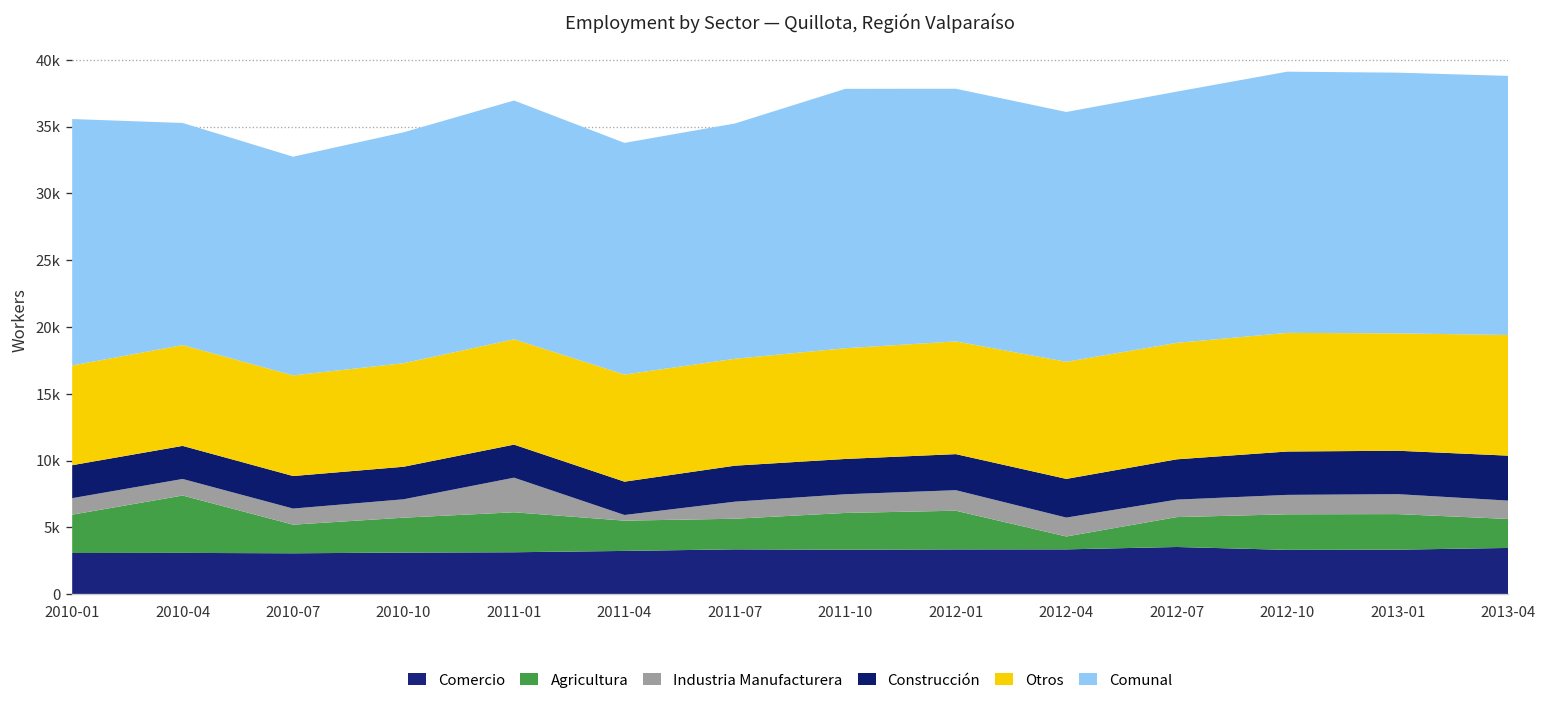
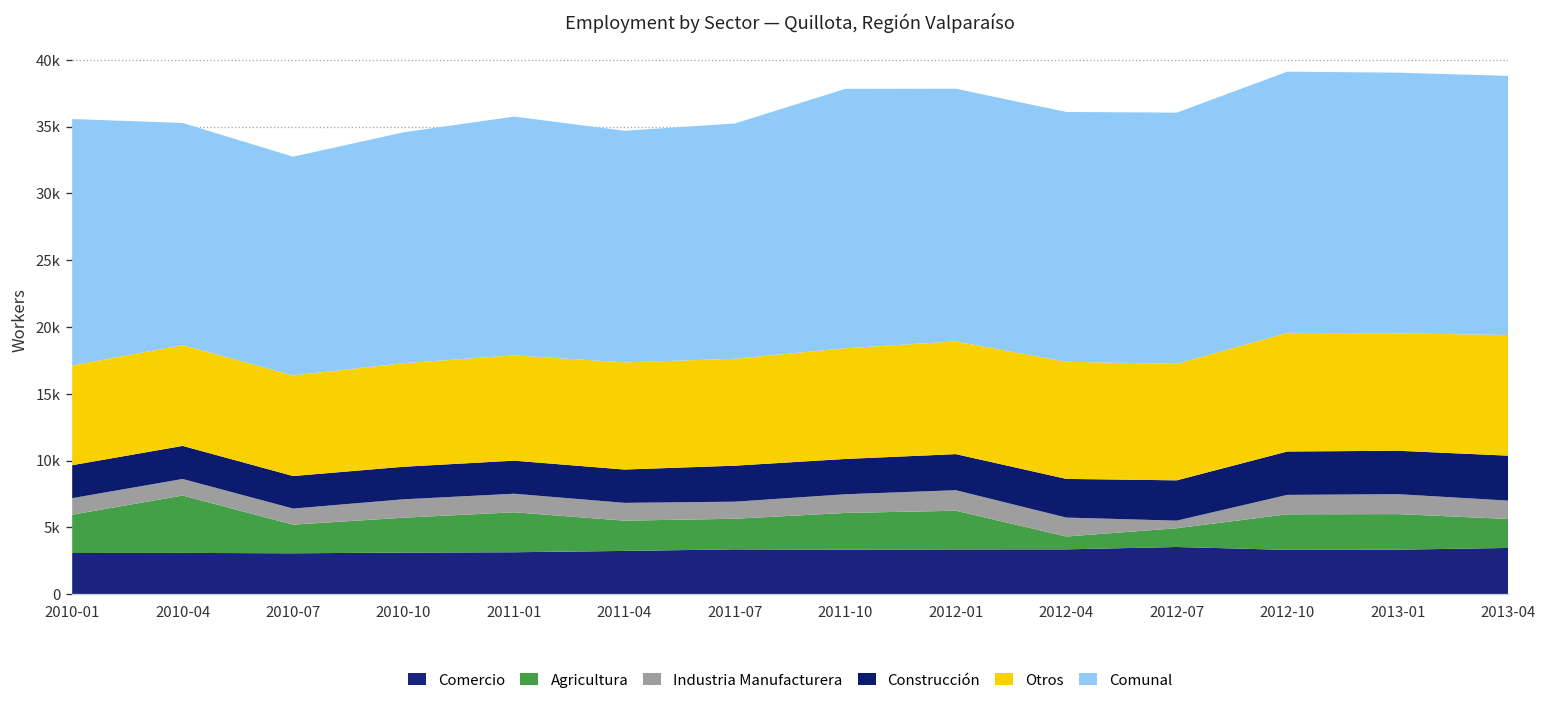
Industria Manufacturera, 2011-01: 2600 -> 1400
Industria Manufacturera, 2011-04: 400 -> 1300
Agricultura, 2012-07: 2200 -> 1400
Industria Manufacturera, 2012-07: 1300 -> 600
